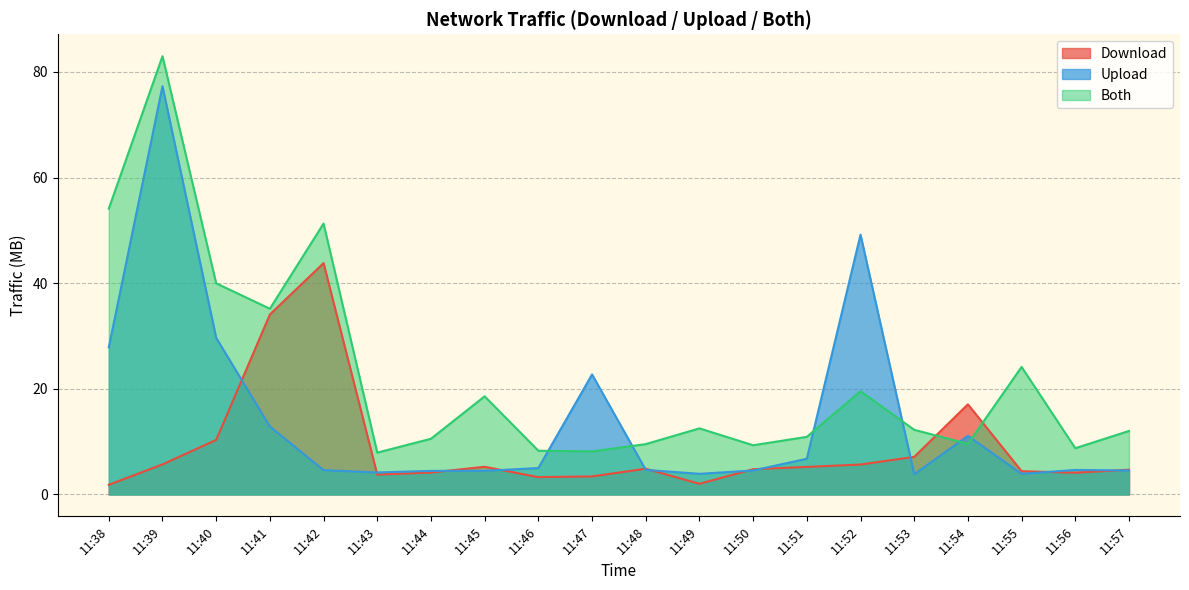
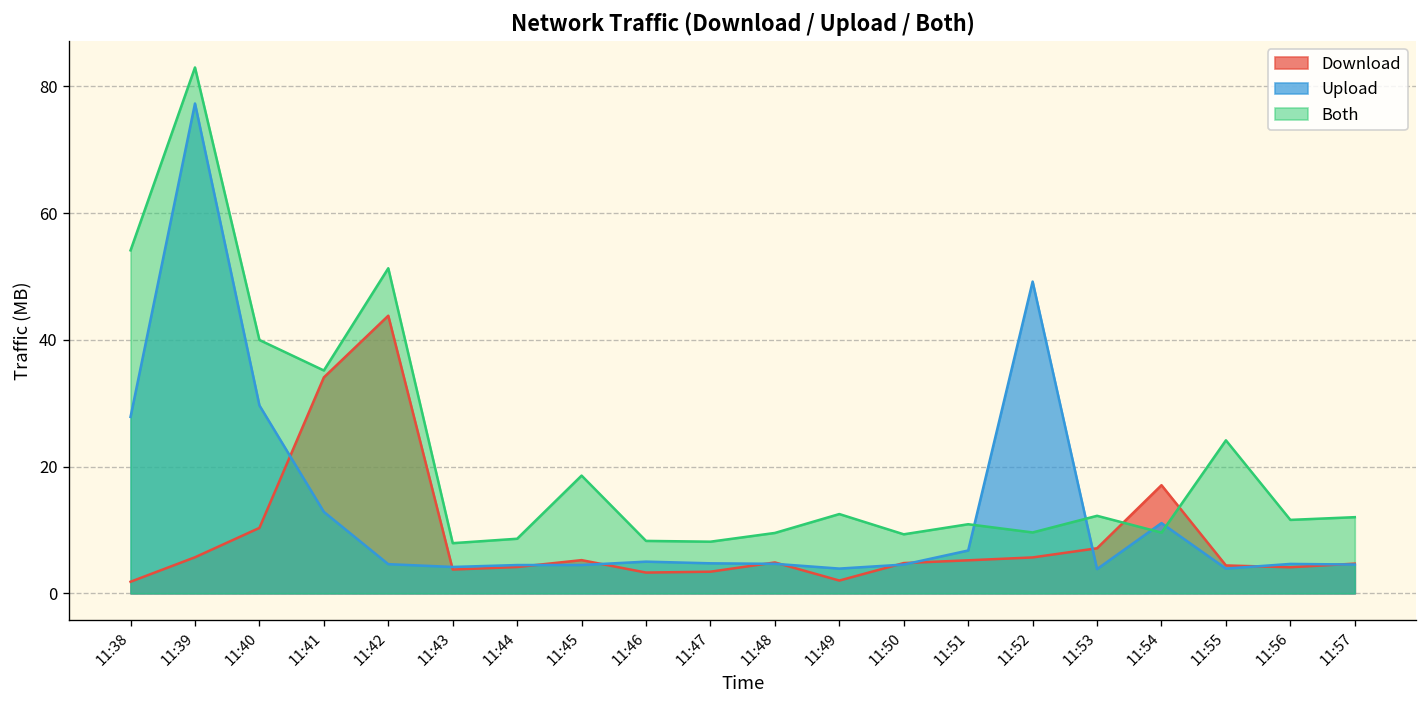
Both, 11:44: 11 -> 9
Upload, 11:47: 23 -> 5
Both, 11:52: 20 -> 10
Both, 11:56: 9 -> 12
